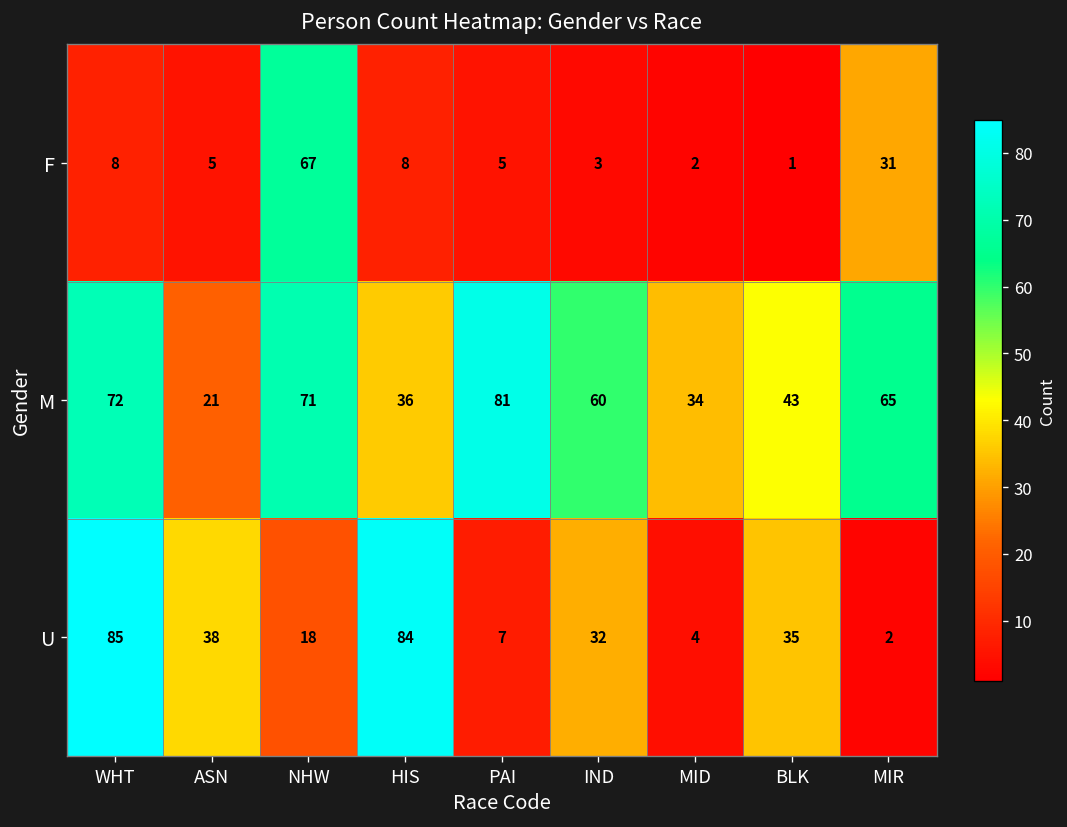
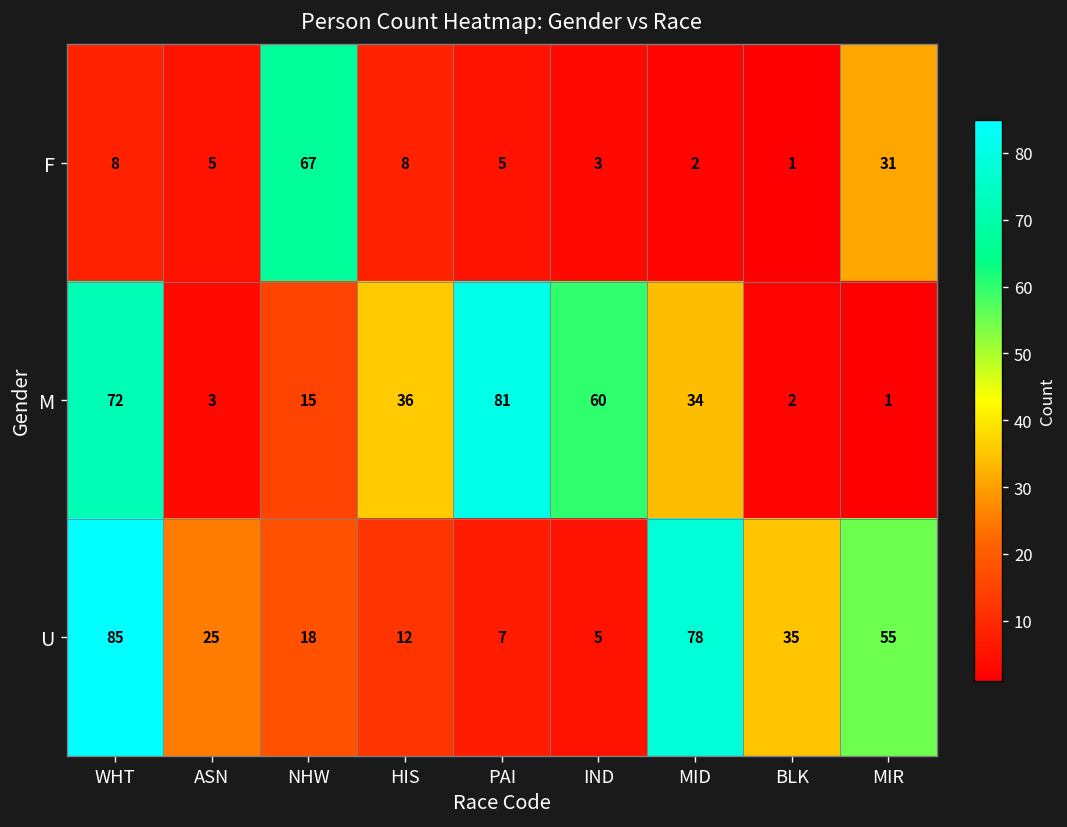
M, ASN: 21 -> 3
M, NHW: 71 -> 15
M, BLK: 43 -> 2
M, MIR: 65 -> 1
U, ASN: 38 -> 25
U, HIS: 84 -> 12
U, IND: 32 -> 5
U, MID: 4 -> 78
U, MIR: 2 -> 55
